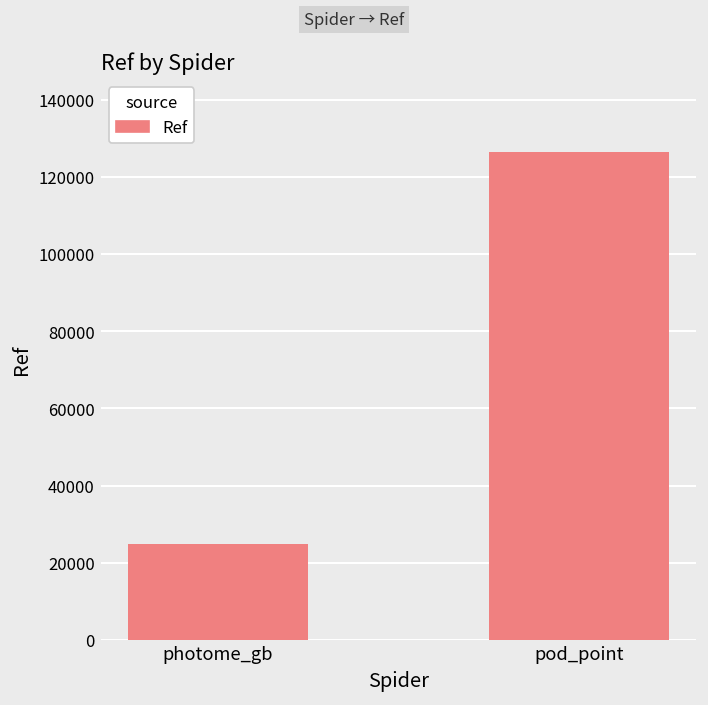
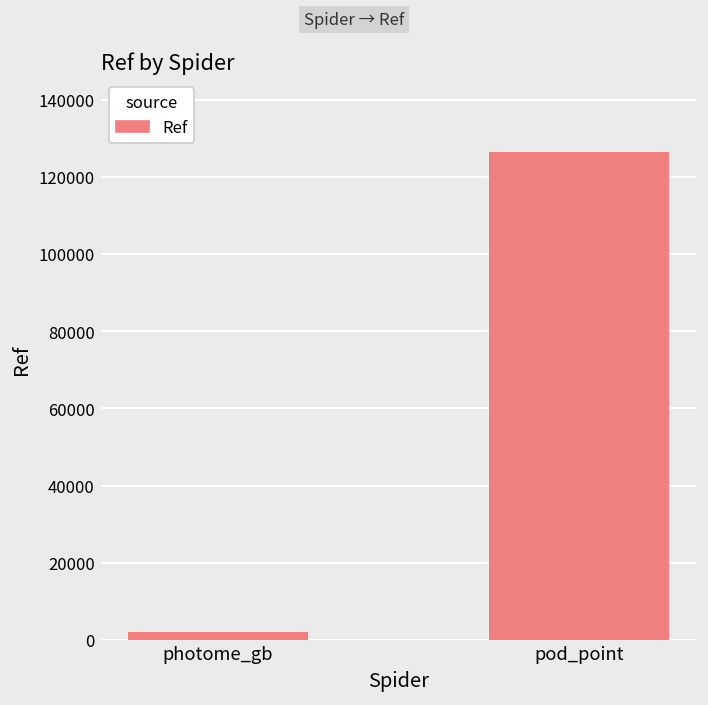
photome_gb: 25000 -> 2000
